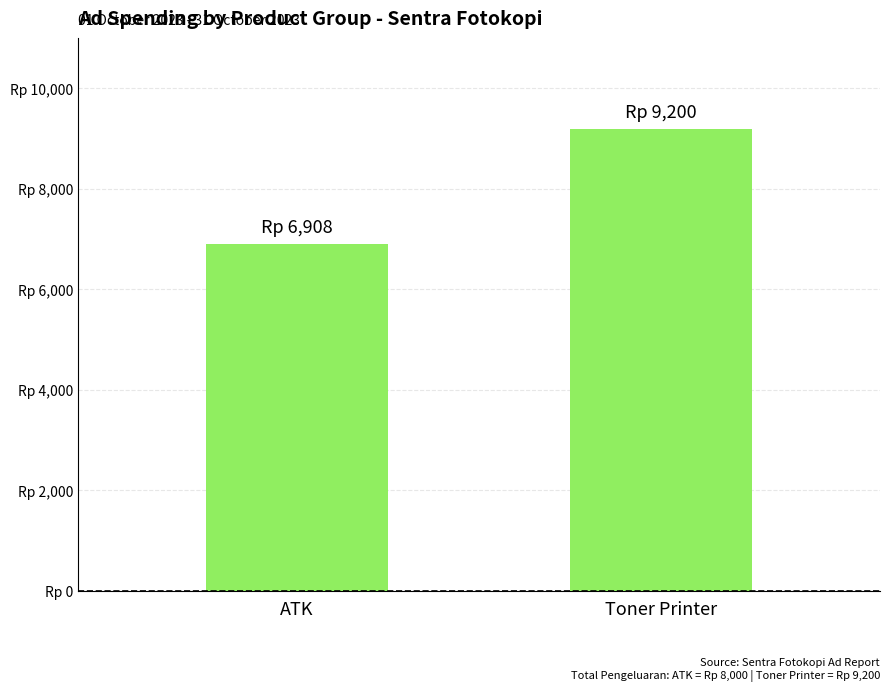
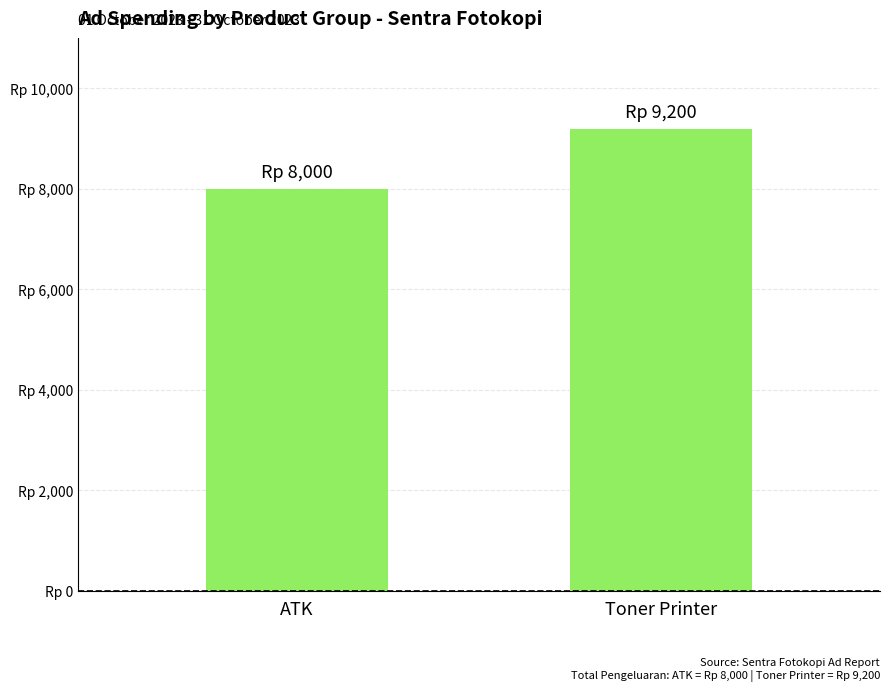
ATK: 6,908 -> 8,000
